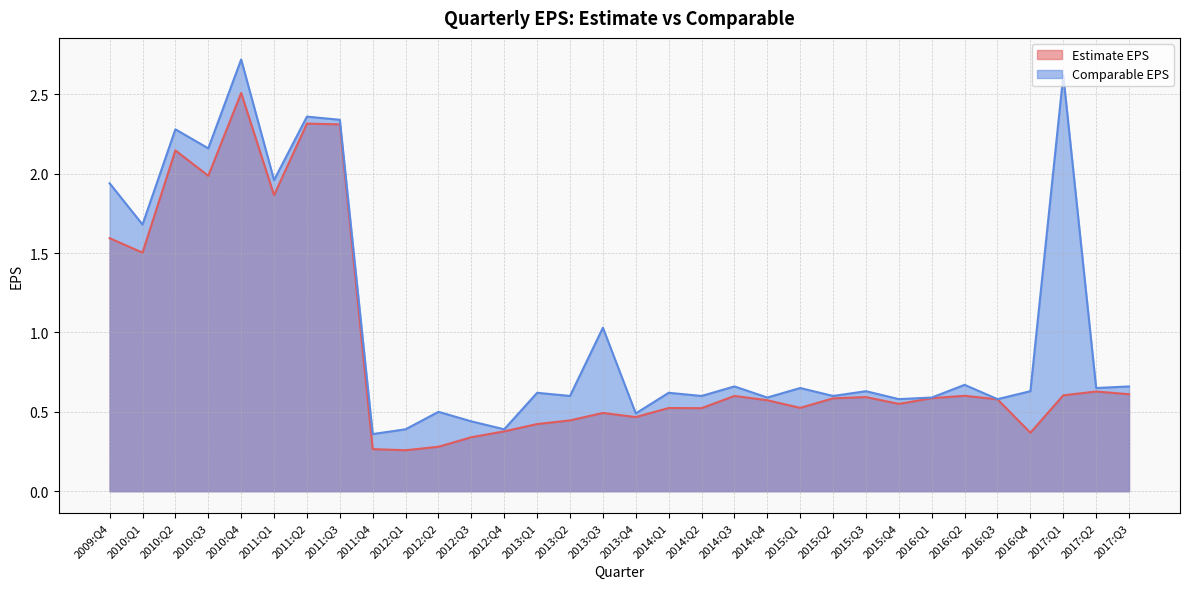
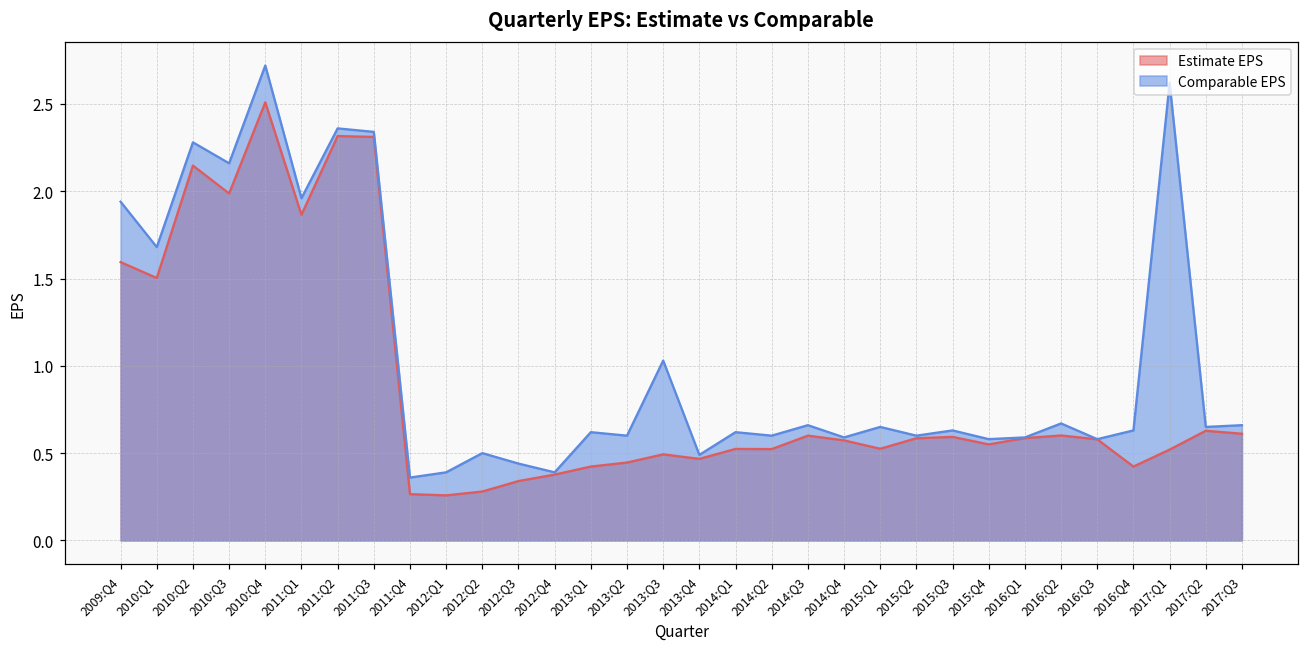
Estimate EPS, 2016:Q4: 0.37 -> 0.42
Estimate EPS, 2017:Q1: 0.60 -> 0.52
